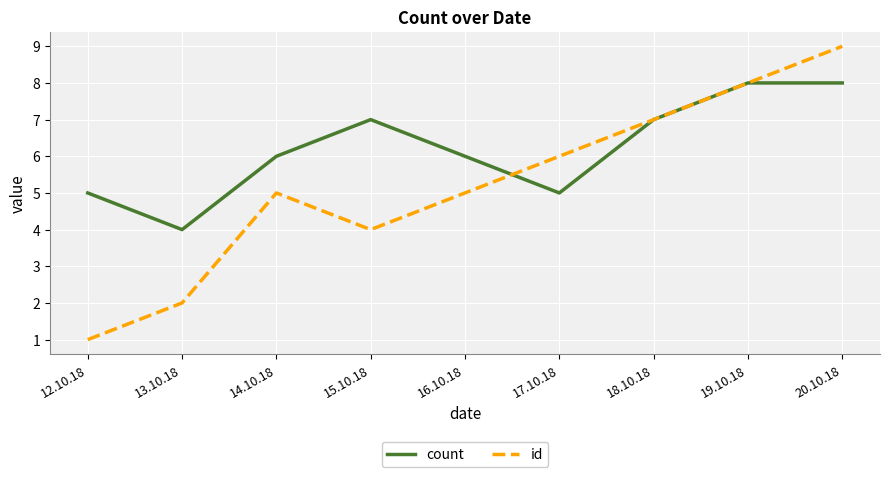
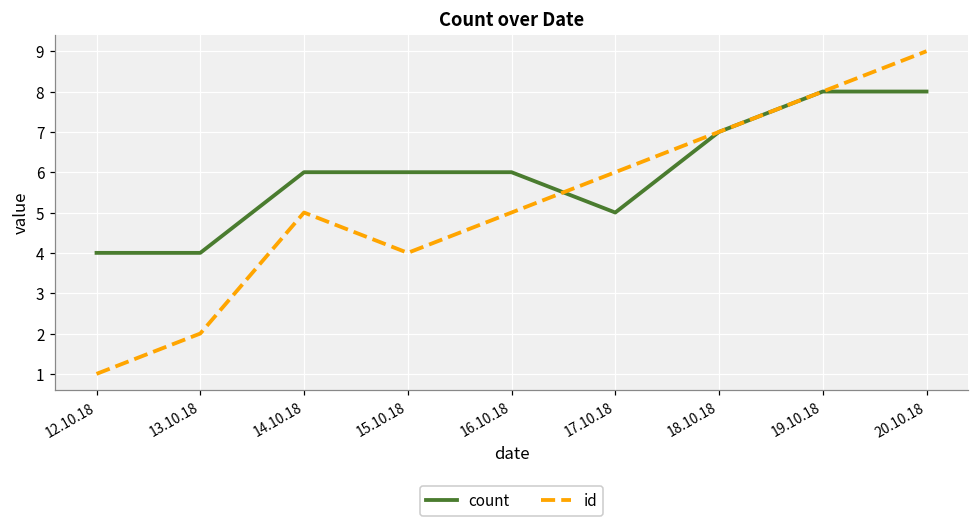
count, 12.10.18: 5 -> 4
count, 15.10.18: 7 -> 6
